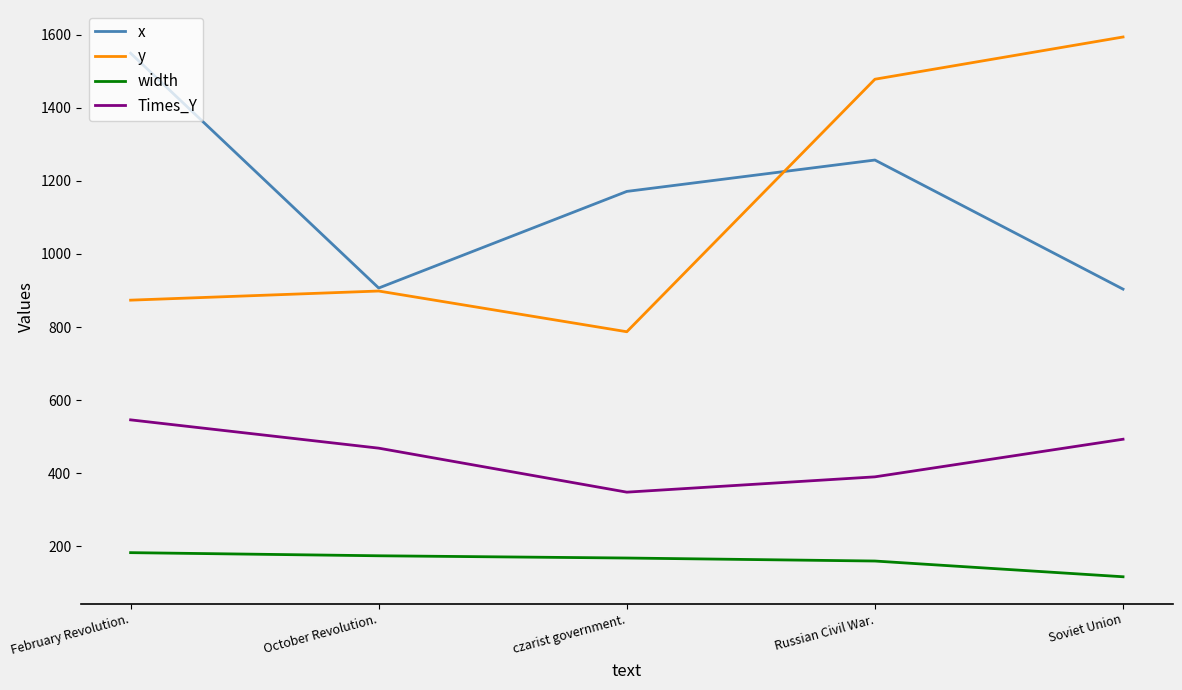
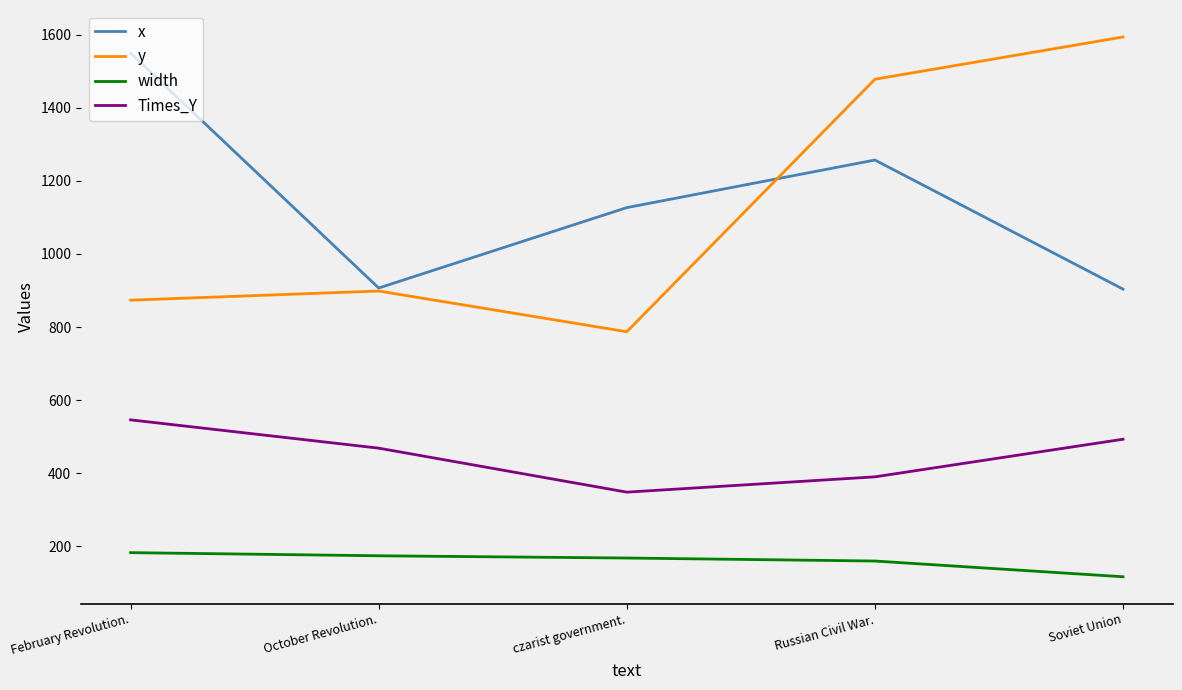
x, czarist government.: 1170 -> 1130
